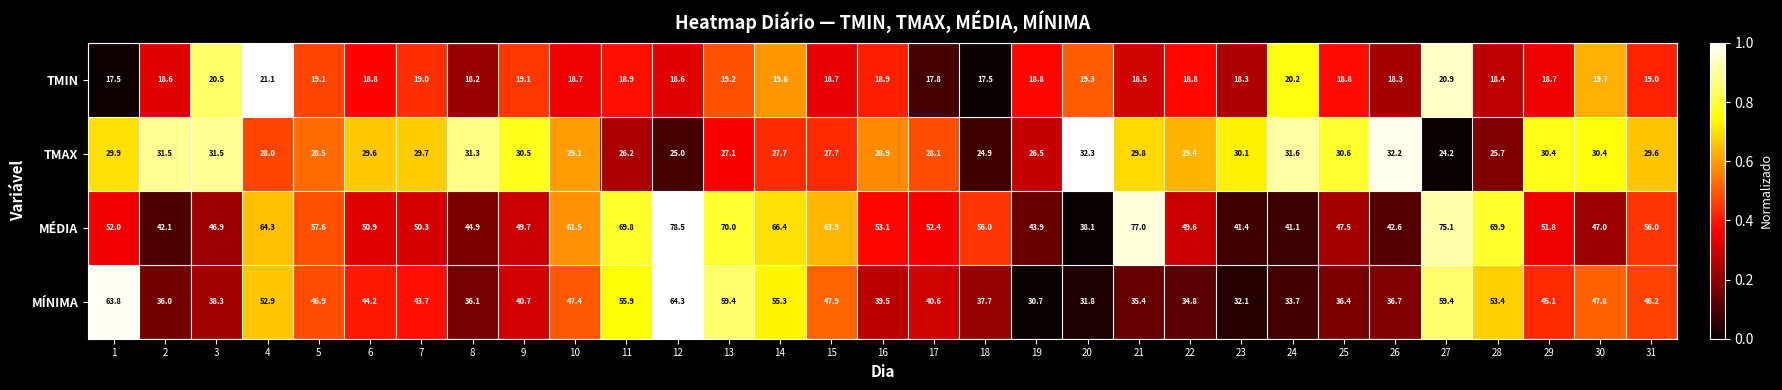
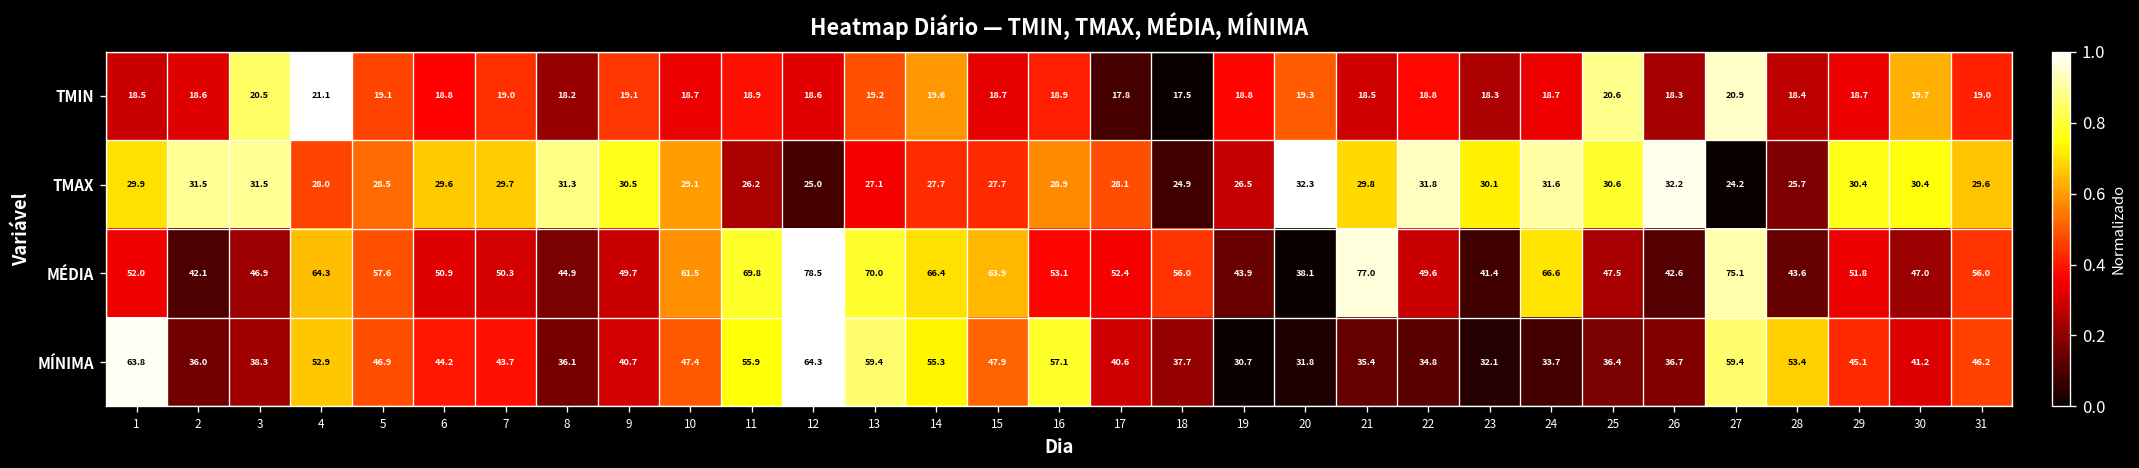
TMIN, 1: 17.5 -> 18.5
TMIN, 24: 20.2 -> 18.7
TMIN, 25: 18.8 -> 20.6
TMAX, 22: 29.4 -> 31.8
MÉDIA, 24: 41.1 -> 66.6
MÉDIA, 28: 69.9 -> 43.6
MÍNIMA, 16: 39.5 -> 57.1
MÍNIMA, 30: 47.8 -> 41.2
